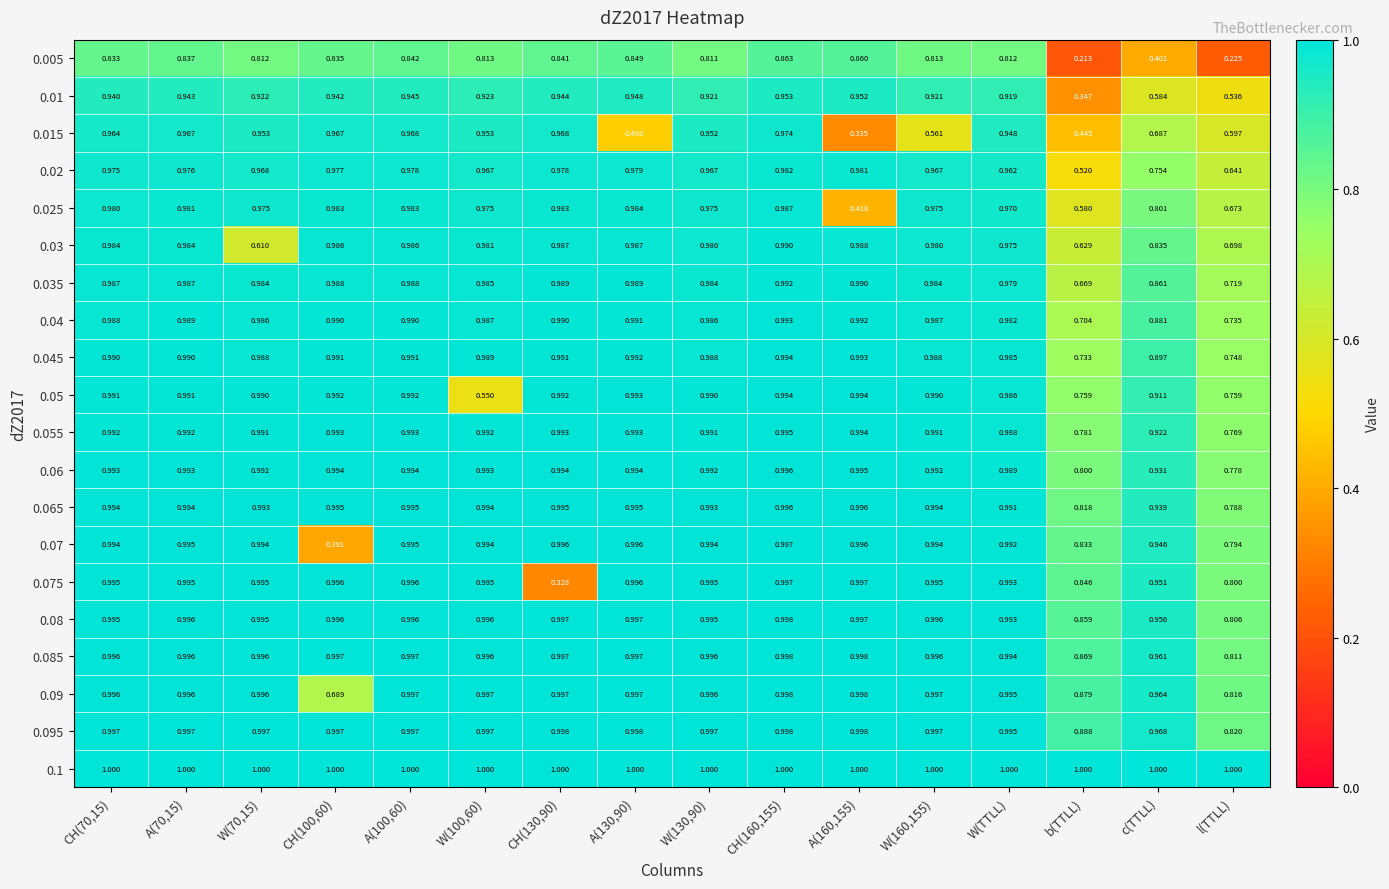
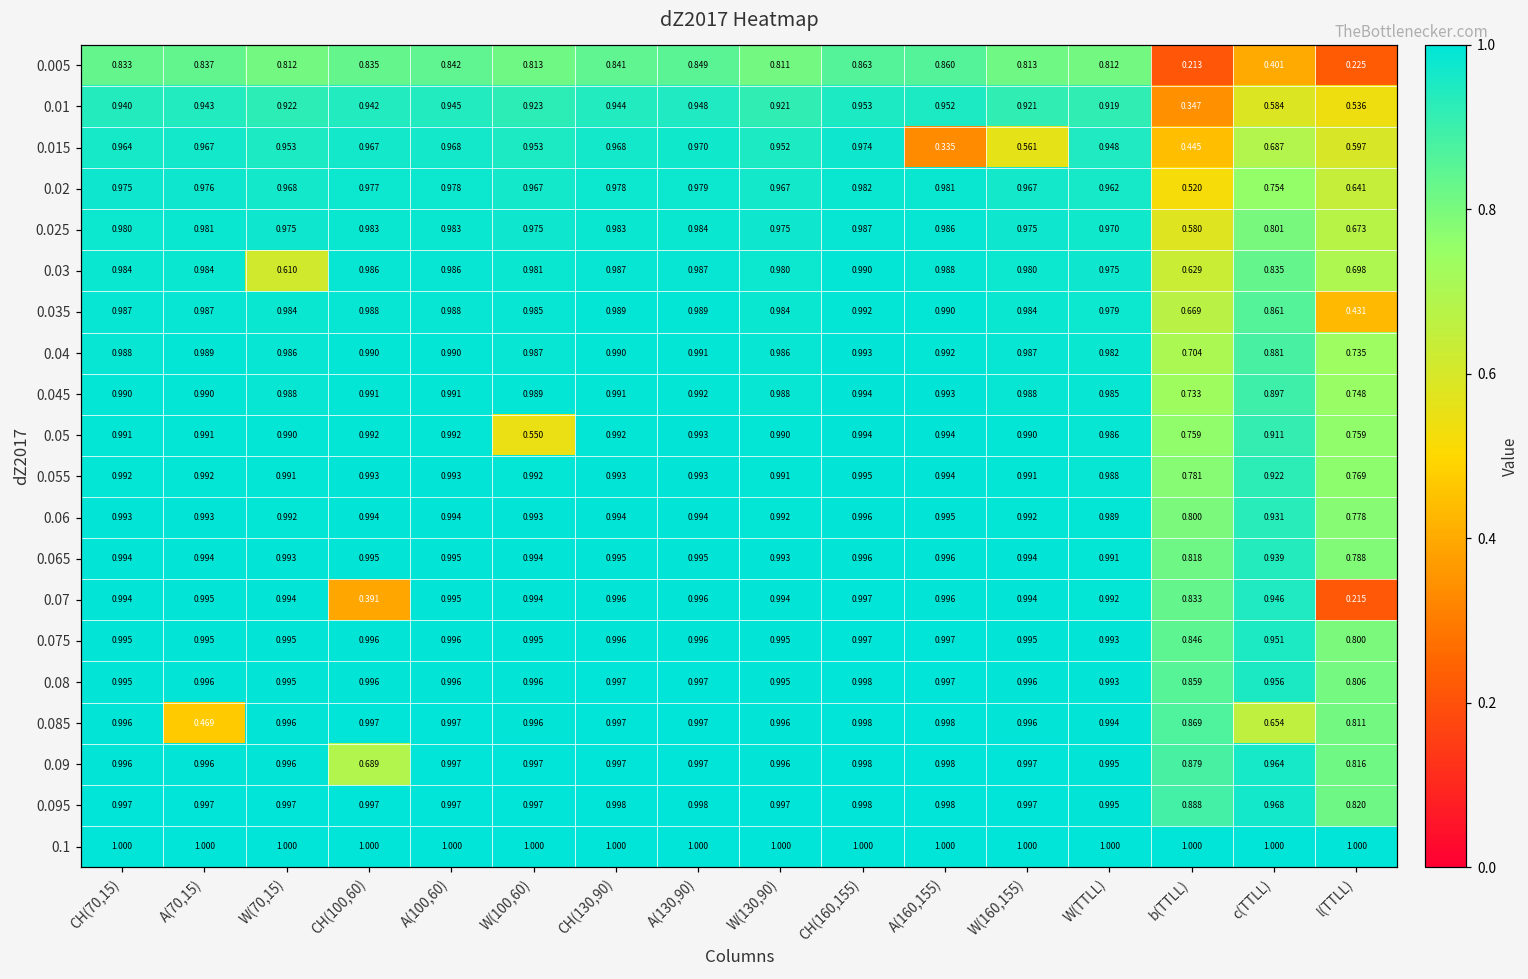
0.015, A(130,90): 0.480 -> 0.970
0.025, A(160,155): 0.418 -> 0.986
0.035, l(TTLL): 0.719 -> 0.431
0.07, l(TTLL): 0.794 -> 0.215
0.075, CH(130,90): 0.328 -> 0.996
0.085, A(70,15): 0.996 -> 0.469
0.085, c(TTLL): 0.961 -> 0.654
